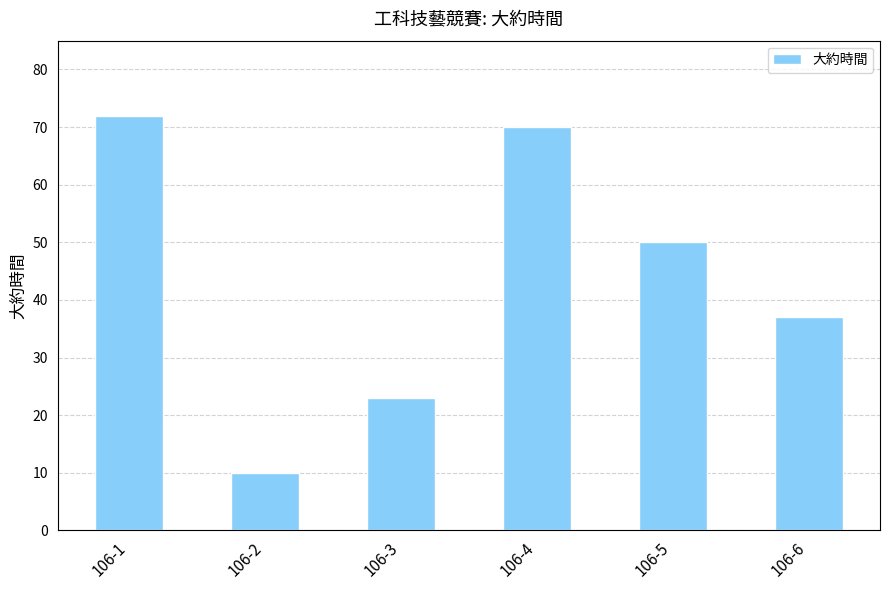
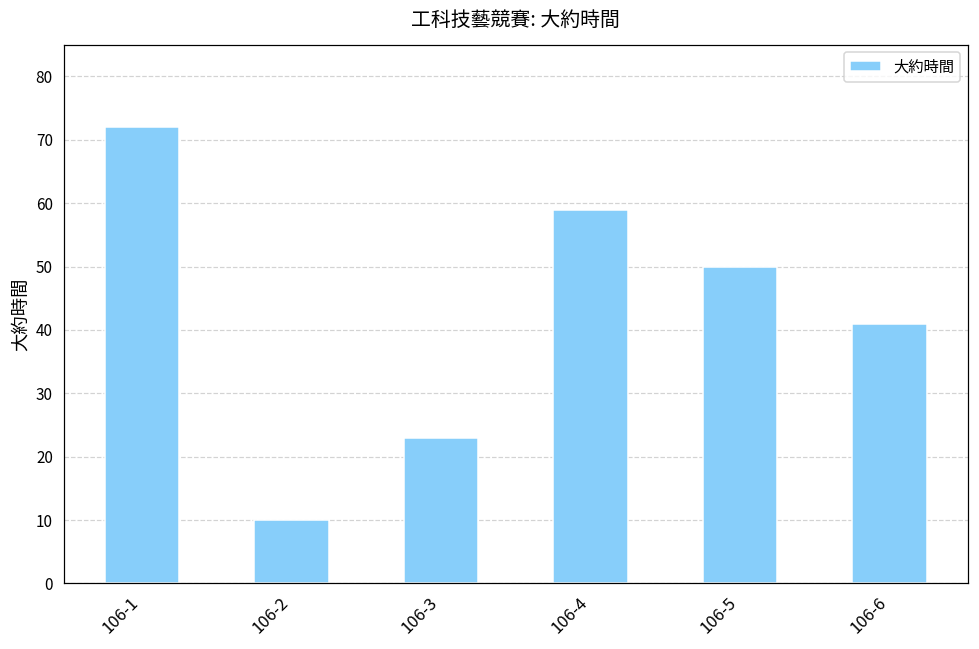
106-4: 70 -> 59
106-6: 37 -> 41
